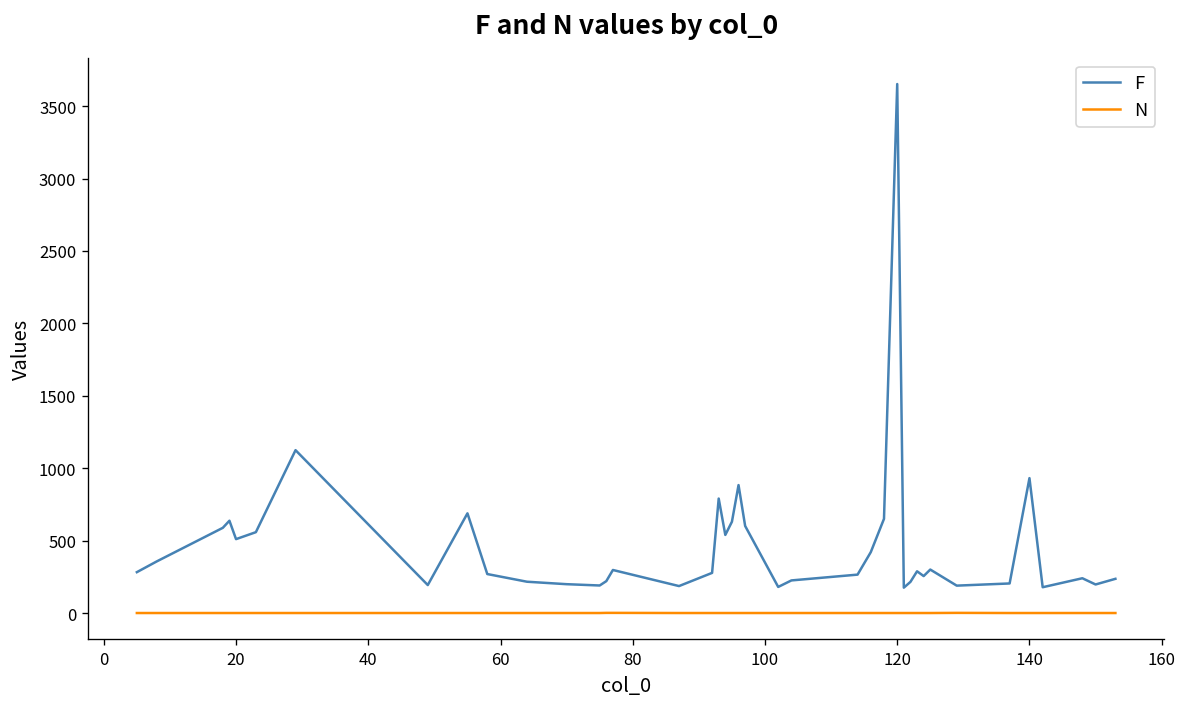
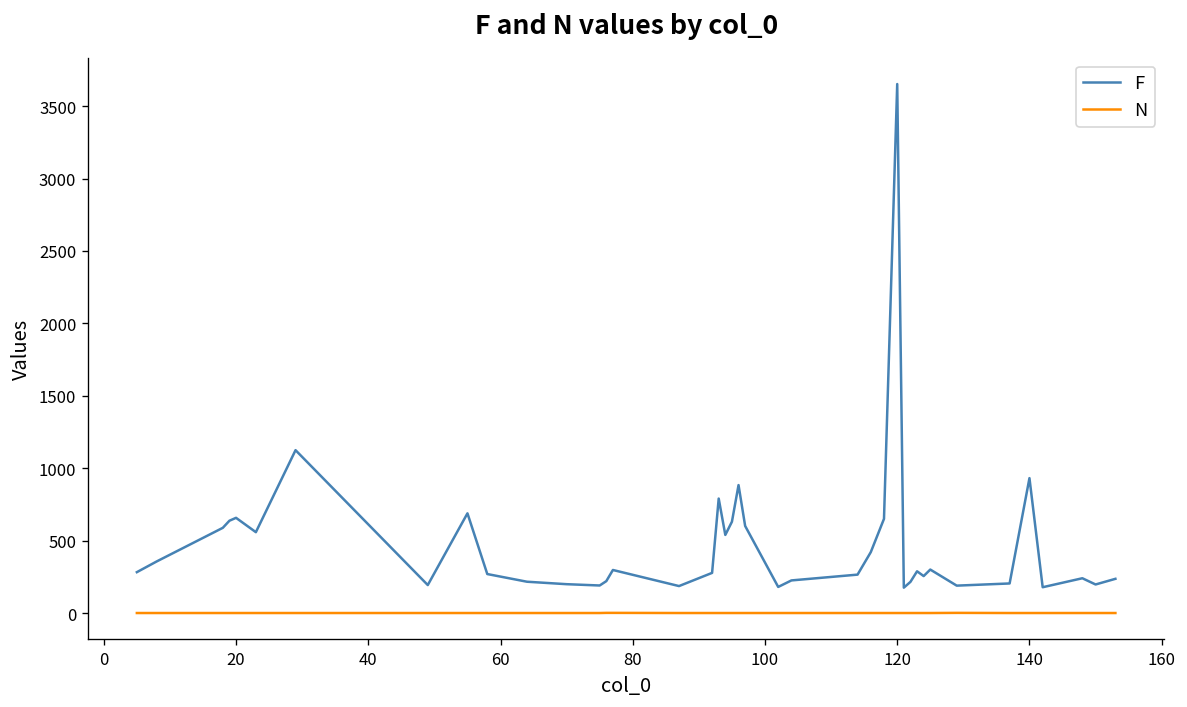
F, 20: 510 -> 660
